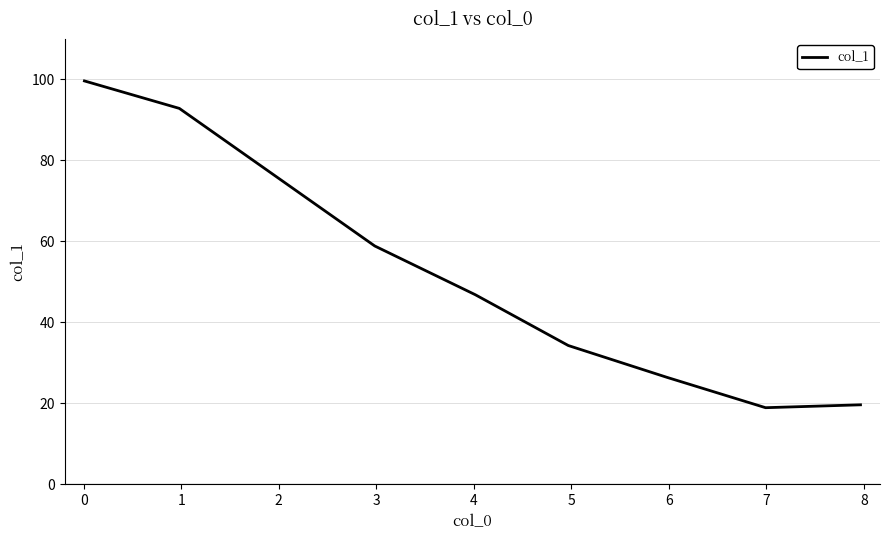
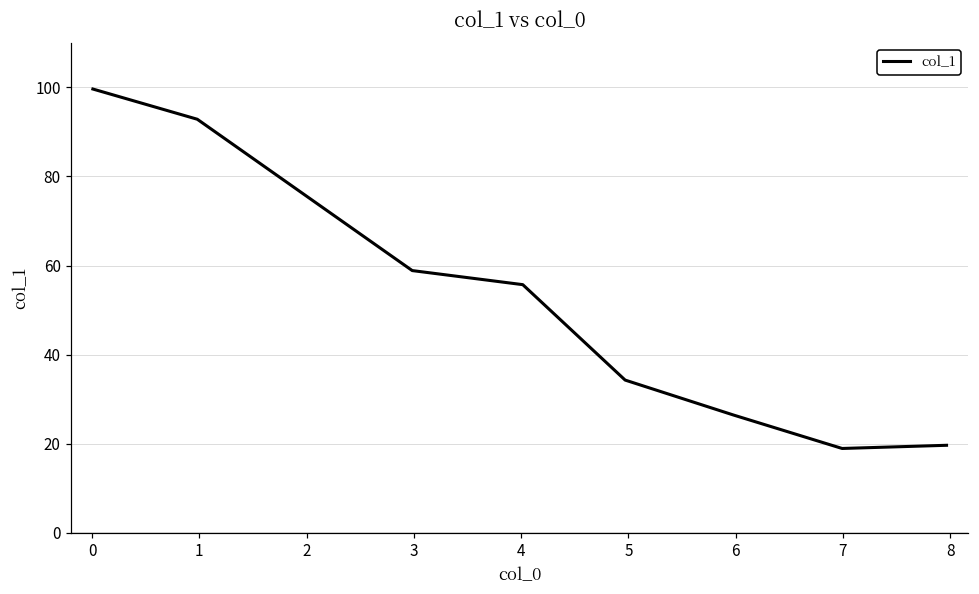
4: 47 -> 56
